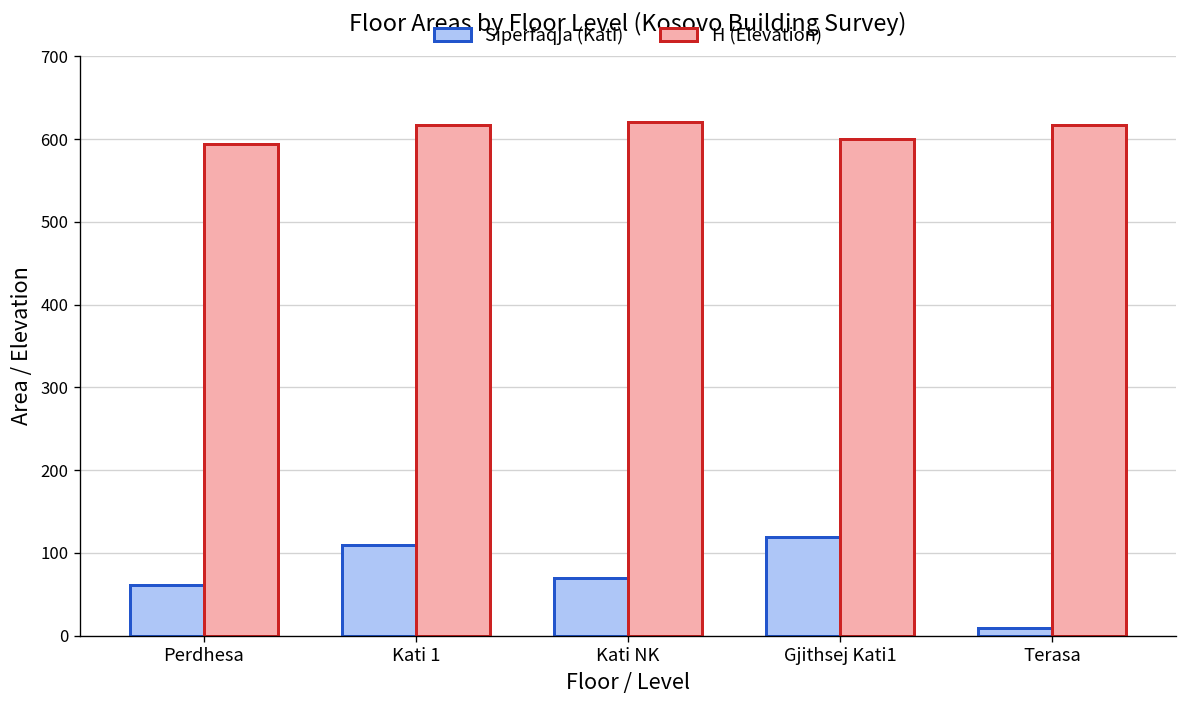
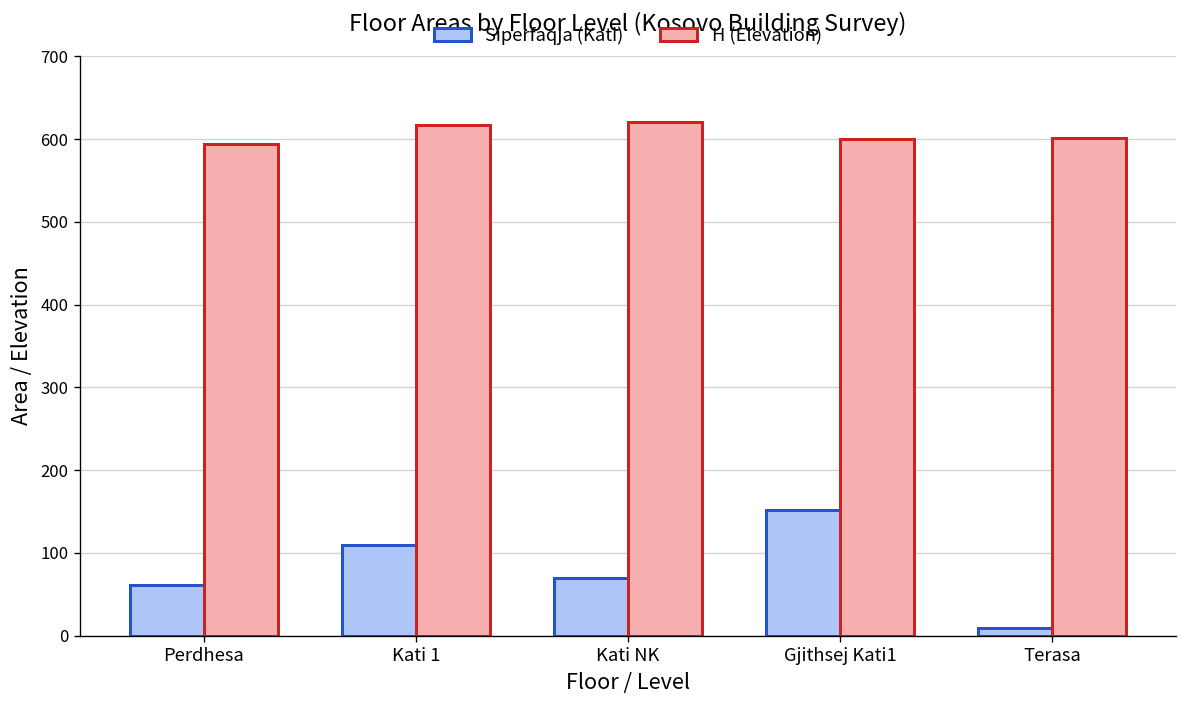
Siperfaqja (Kati), Gjithsej Kati1: 120 -> 150
H (Elevation), Terasa: 620 -> 600
